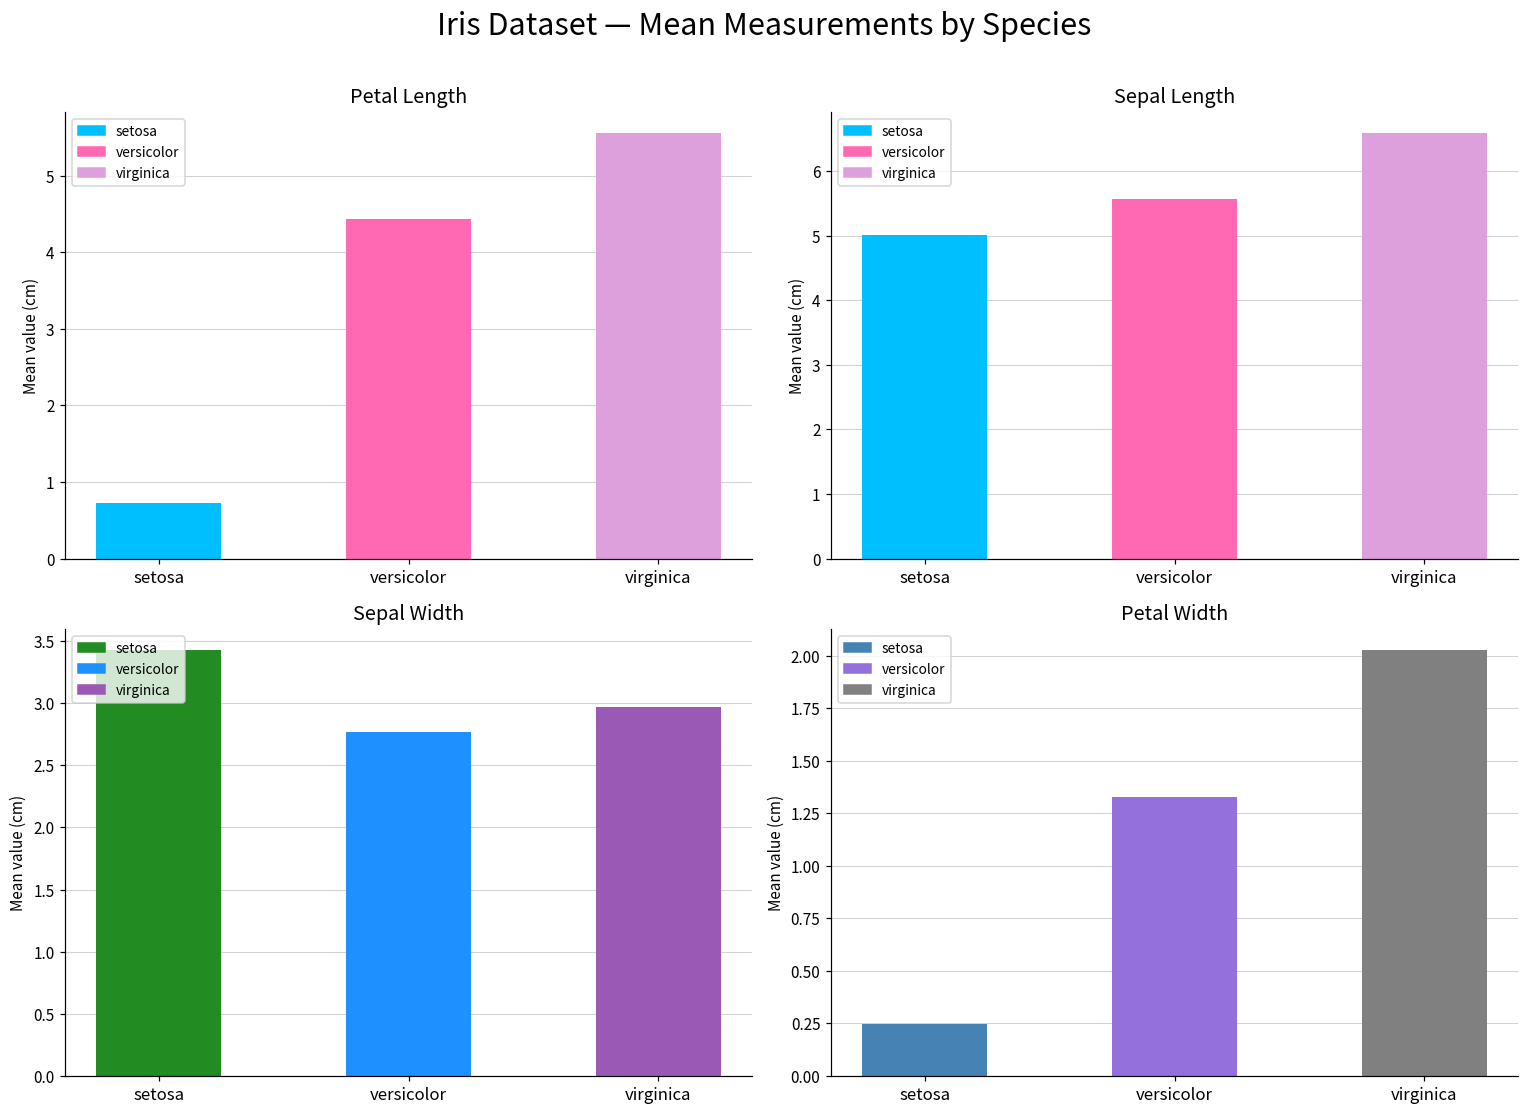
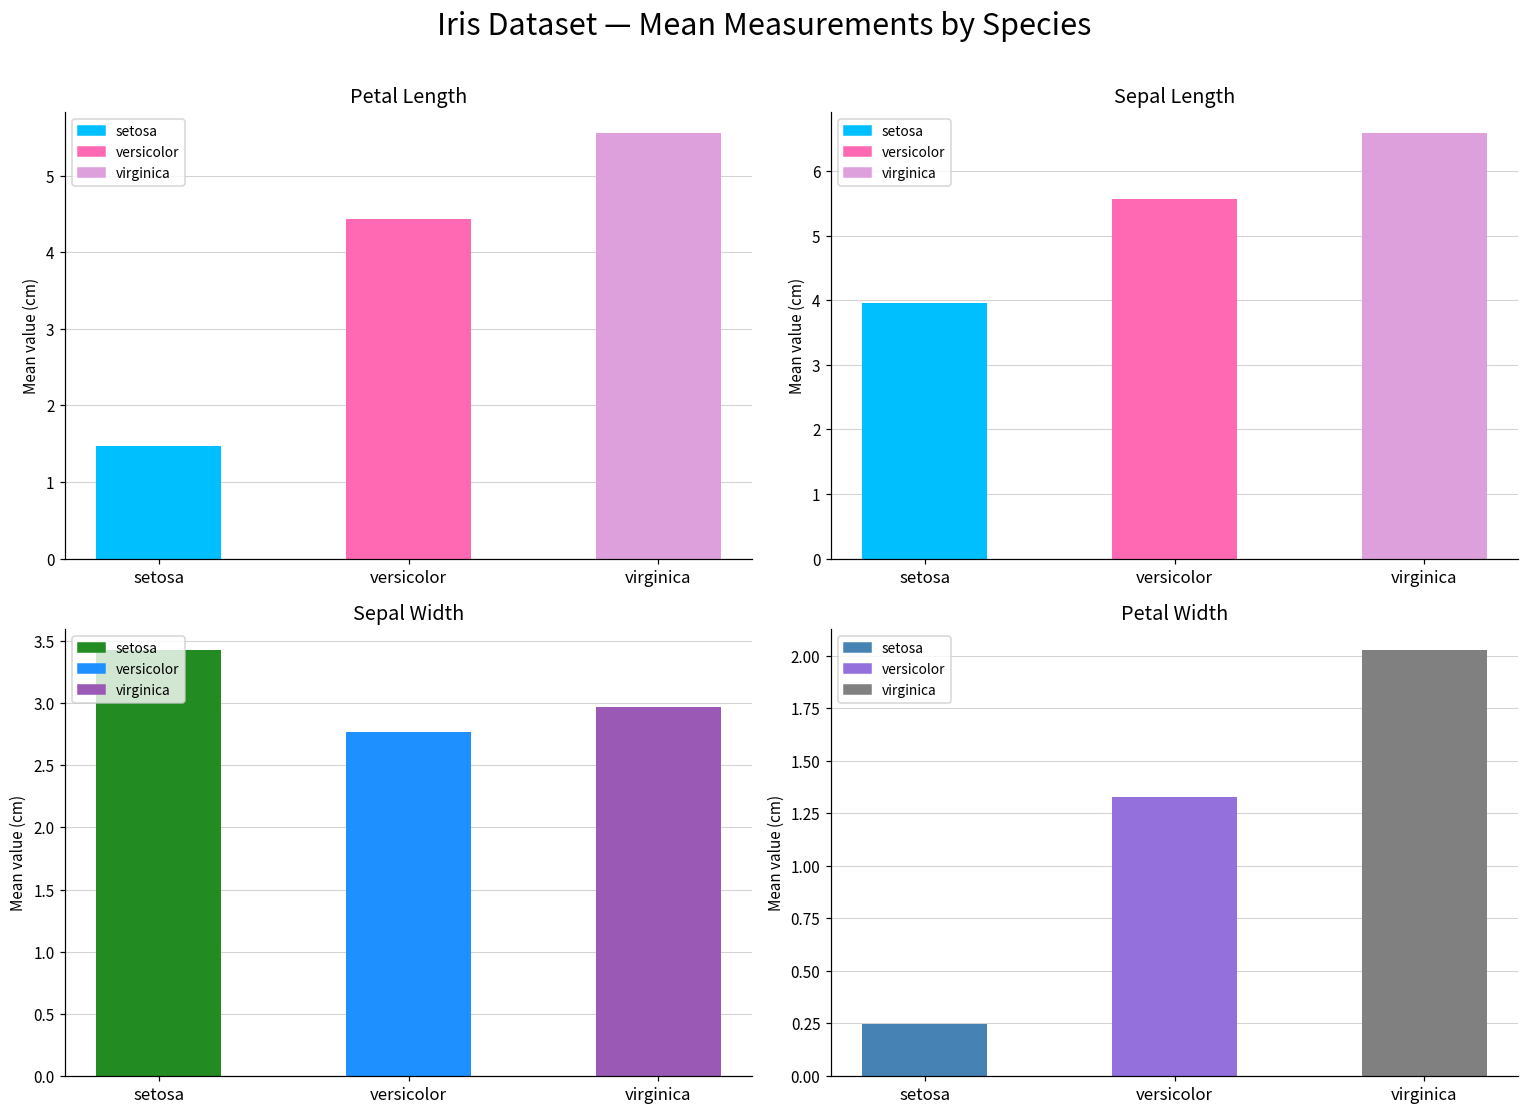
Petal Length, setosa: 0.7 -> 1.5
Sepal Length, setosa: 5.0 -> 4.0
